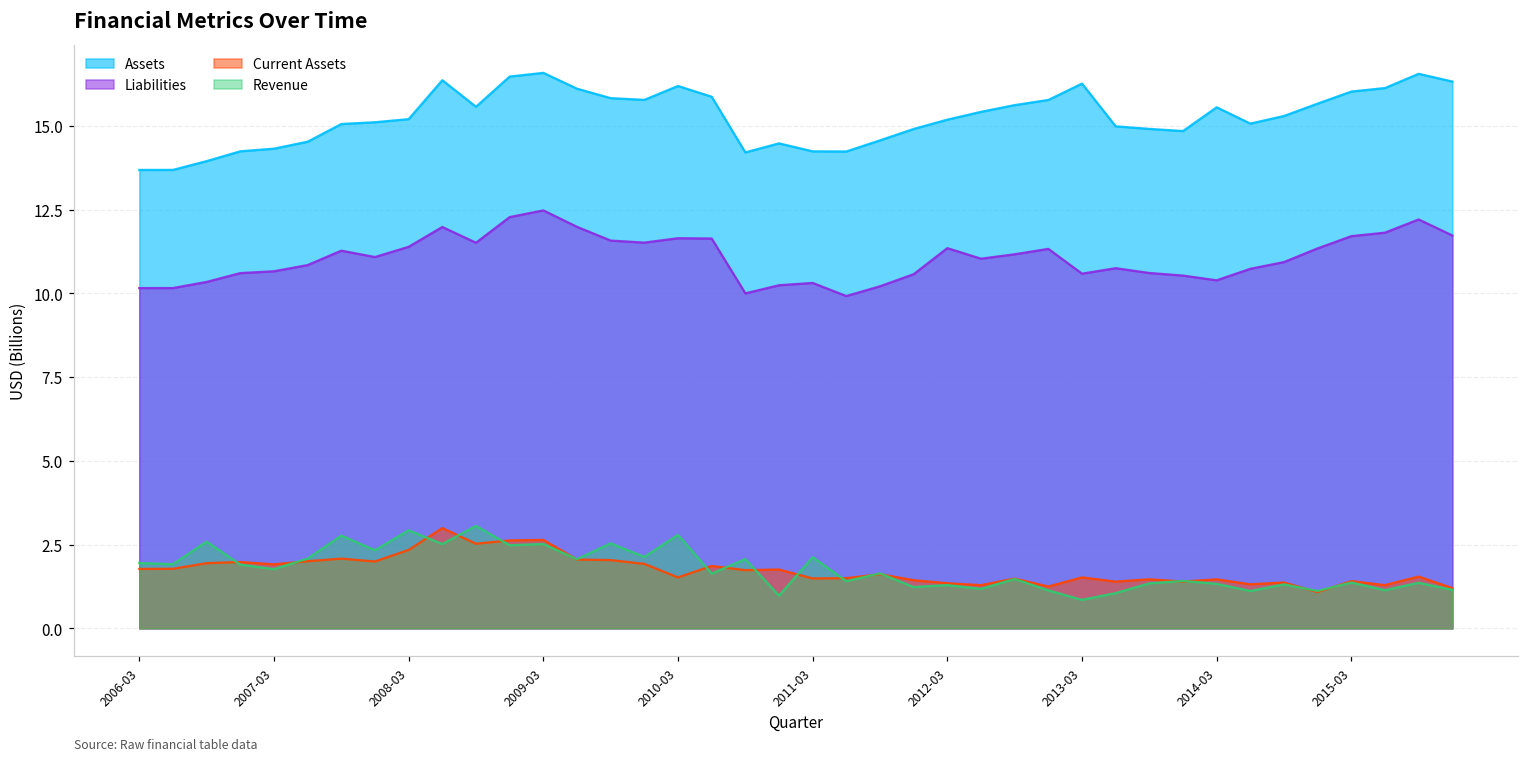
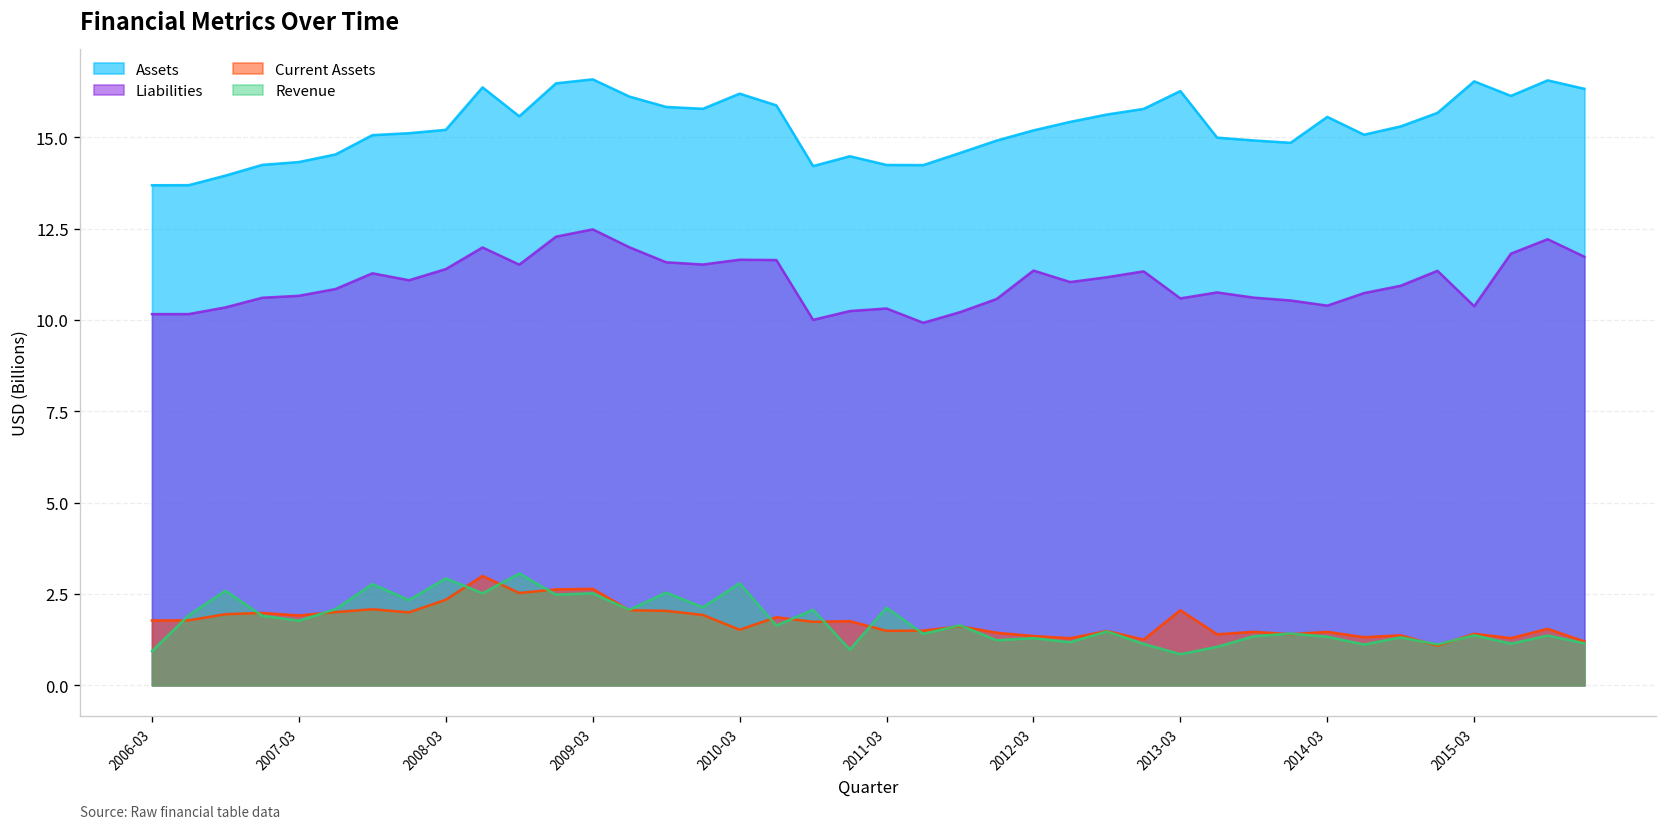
Revenue, 2006-03: 2.0 -> 0.9
Current Assets, 2013-03: 1.5 -> 2.1
Assets, 2015-03: 16.0 -> 16.5
Liabilities, 2015-03: 11.7 -> 10.4
